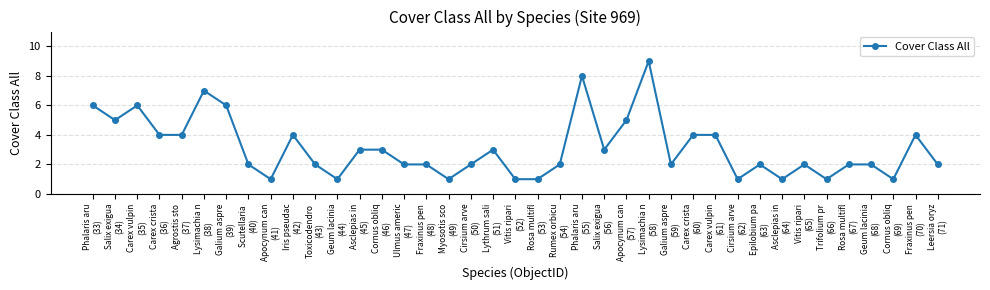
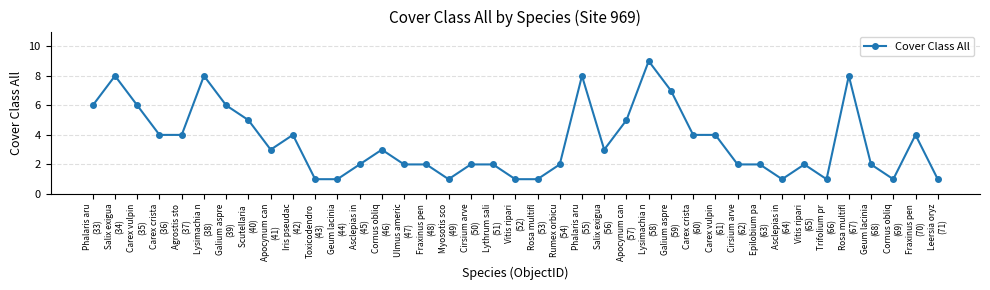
Salix exigua (34): 5 -> 8
Lysimachia n (38): 7 -> 8
Scutellaria (40): 2 -> 5
Apocynum can (41): 1 -> 3
Toxicodendro (43): 2 -> 1
Asclepias in (45): 3 -> 2
Lythrum sali (51): 3 -> 2
Galium aspre (59): 2 -> 7
Cirsium arve (62): 1 -> 2
Rosa multifl (67): 2 -> 8
Leersia oryz (71): 2 -> 1
